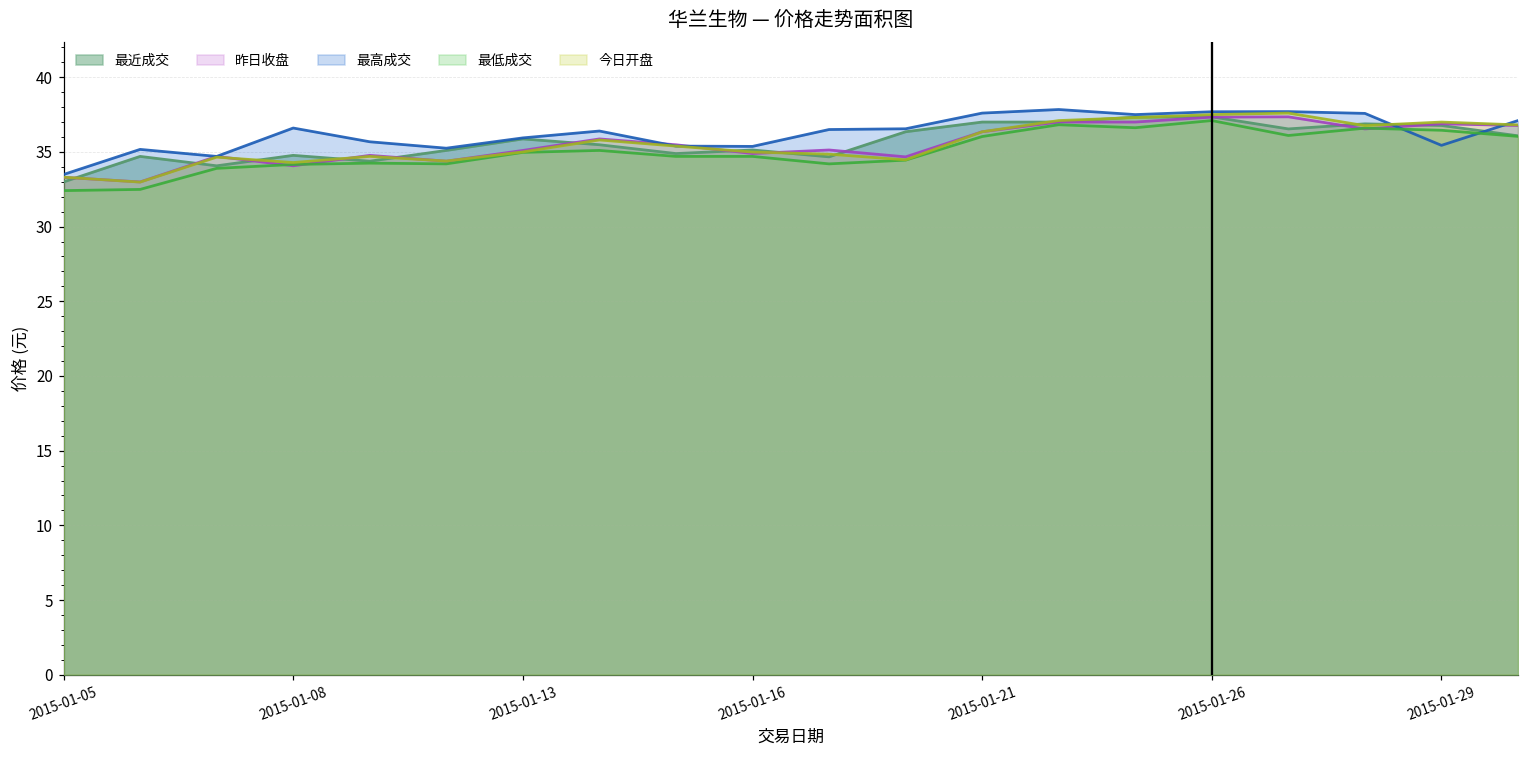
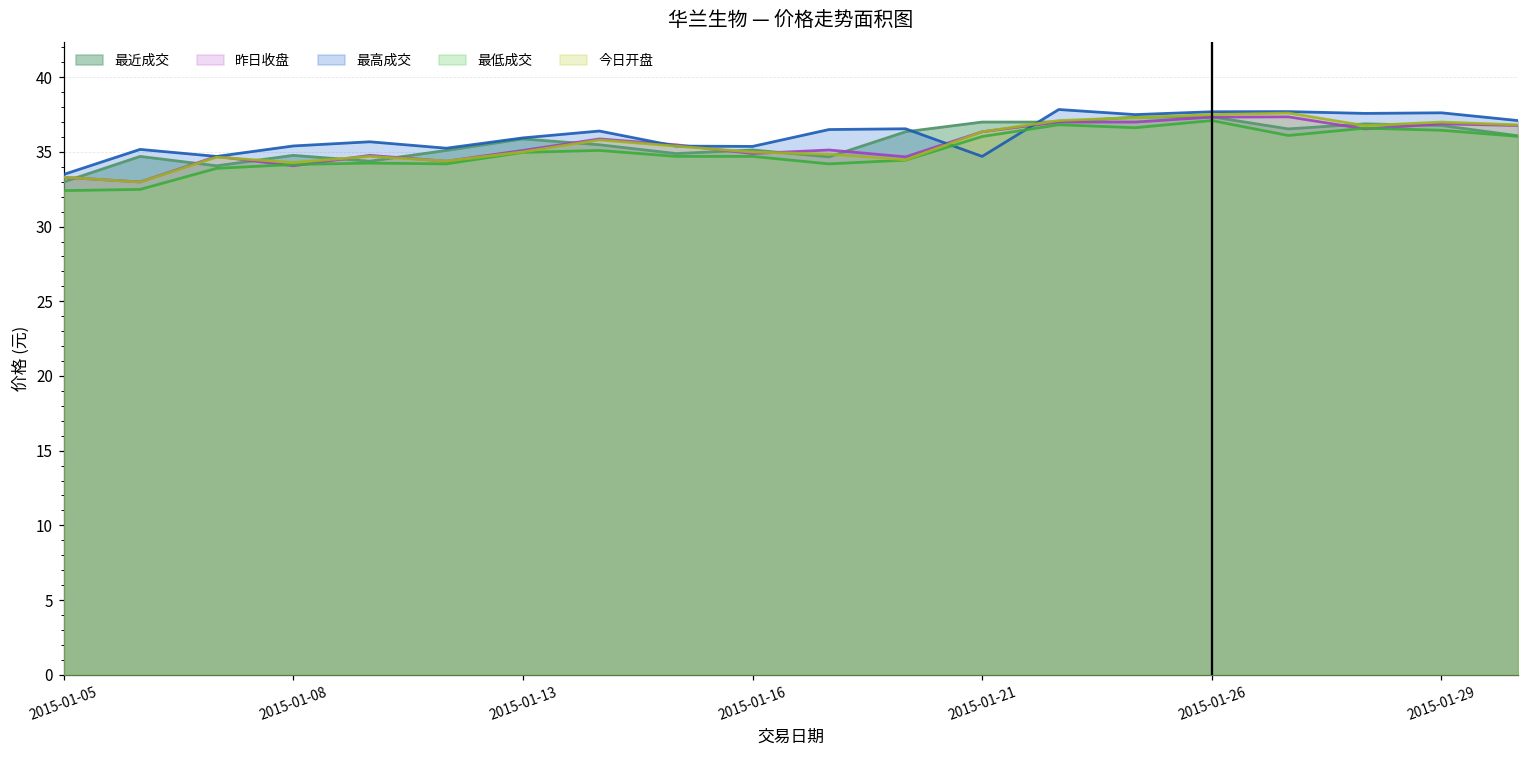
最高成交, 2015-01-08: 36.6 -> 35.4
最高成交, 2015-01-21: 37.6 -> 34.7
最高成交, 2015-01-29: 35.4 -> 37.6
